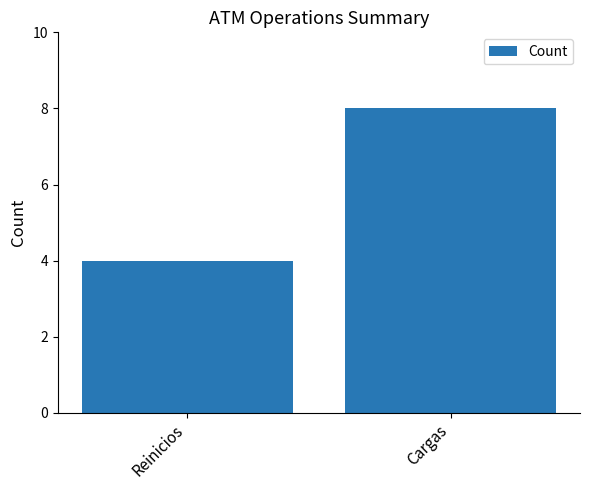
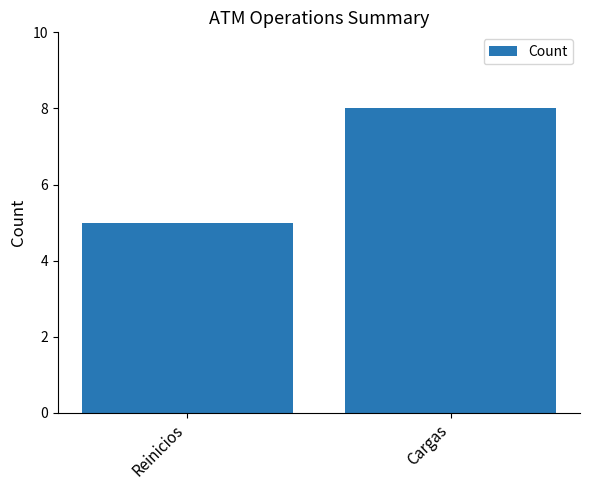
Reinicios: 4 -> 5
